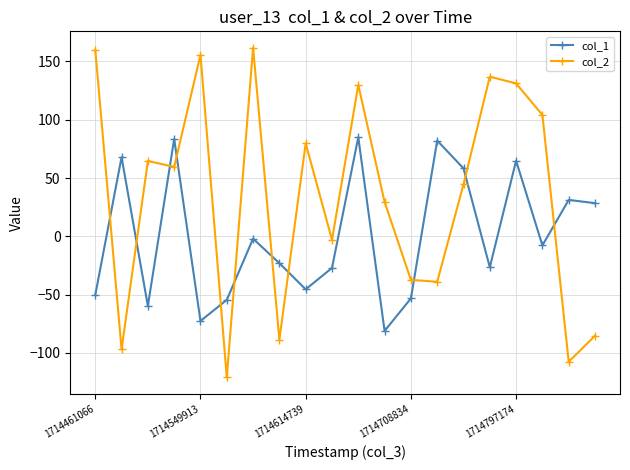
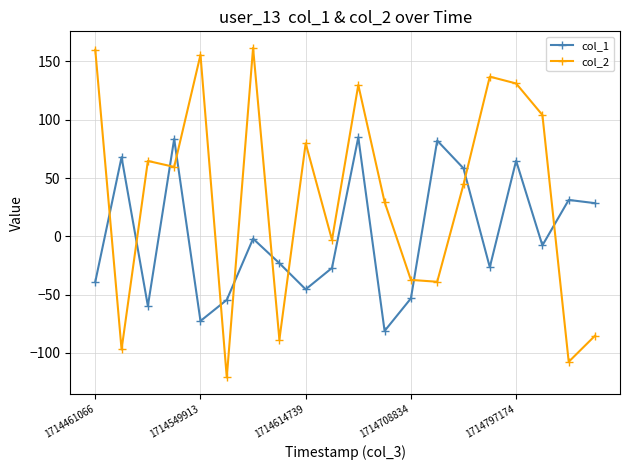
col_1, 1714461066: -50 -> -39
